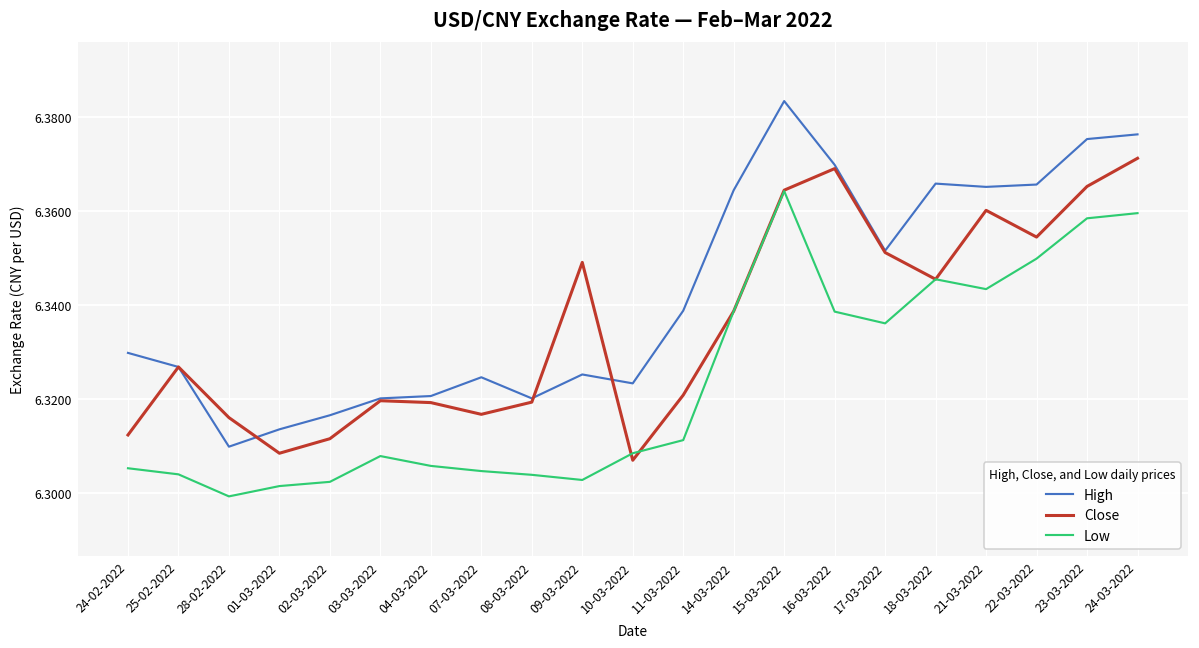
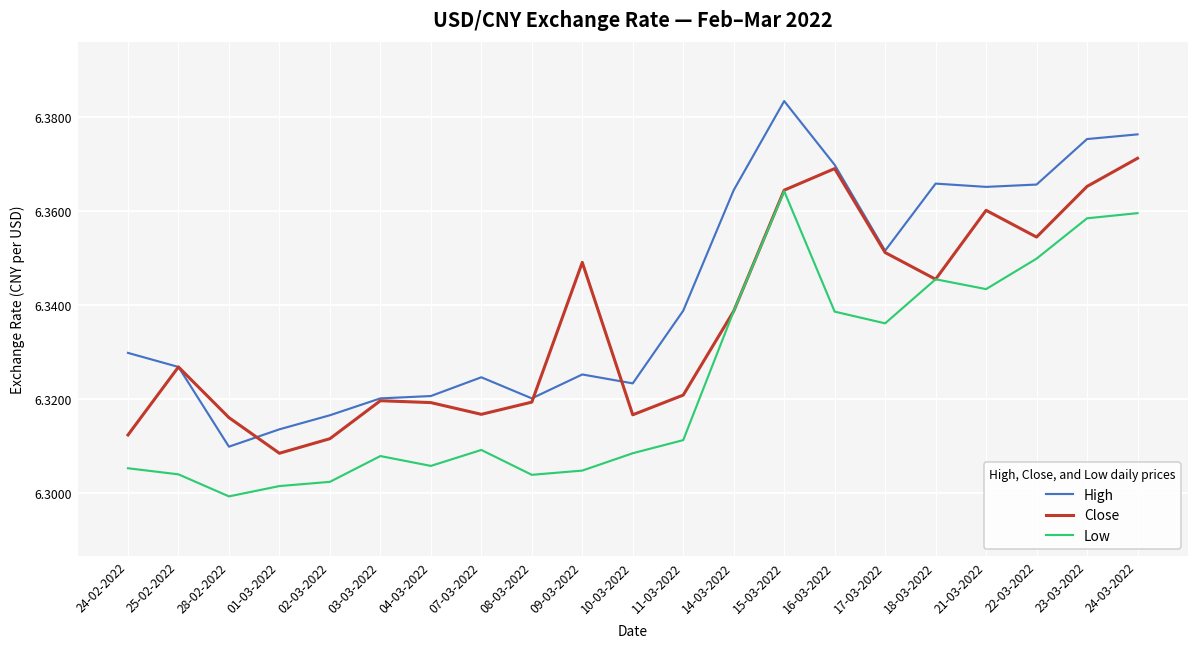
Low, 07-03-2022: 6.305 -> 6.309
Low, 09-03-2022: 6.303 -> 6.305
Close, 10-03-2022: 6.307 -> 6.317
